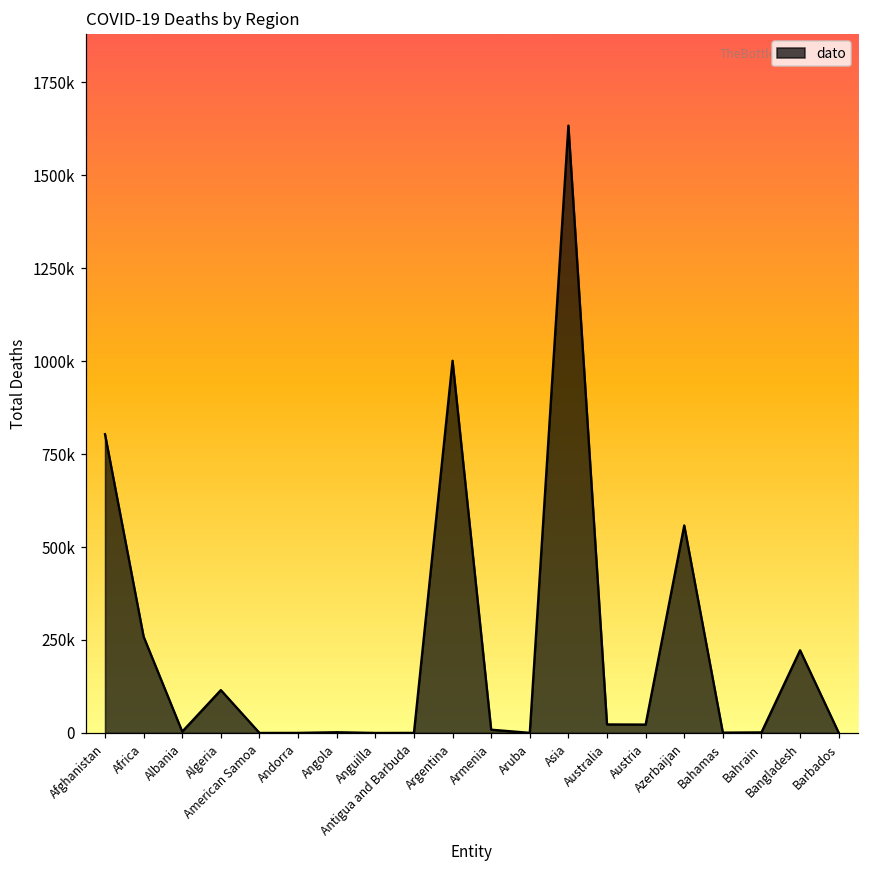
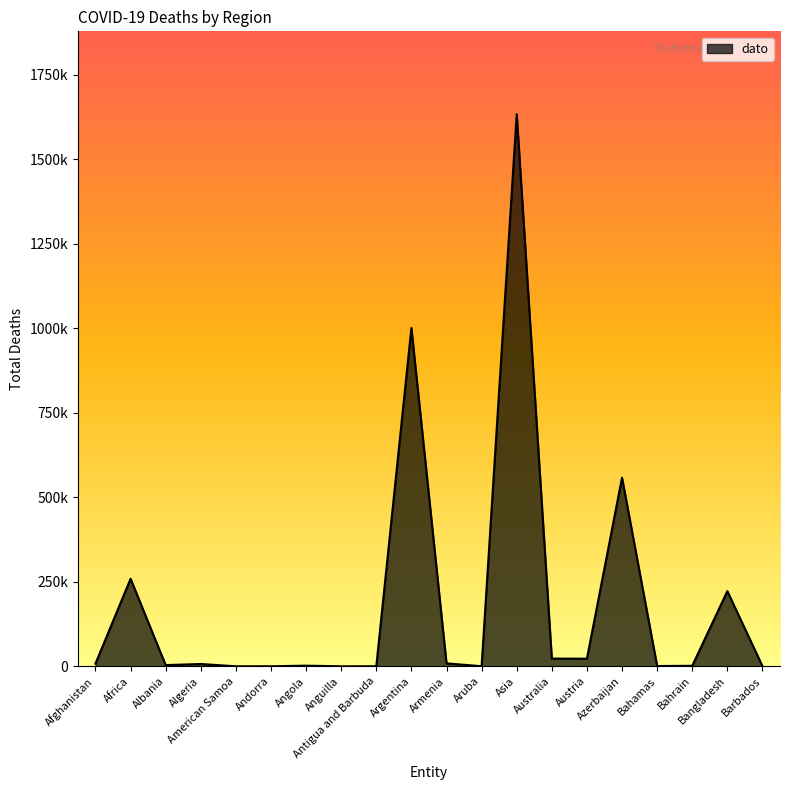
Afghanistan: 800000 -> 10000
Algeria: 120000 -> 10000
